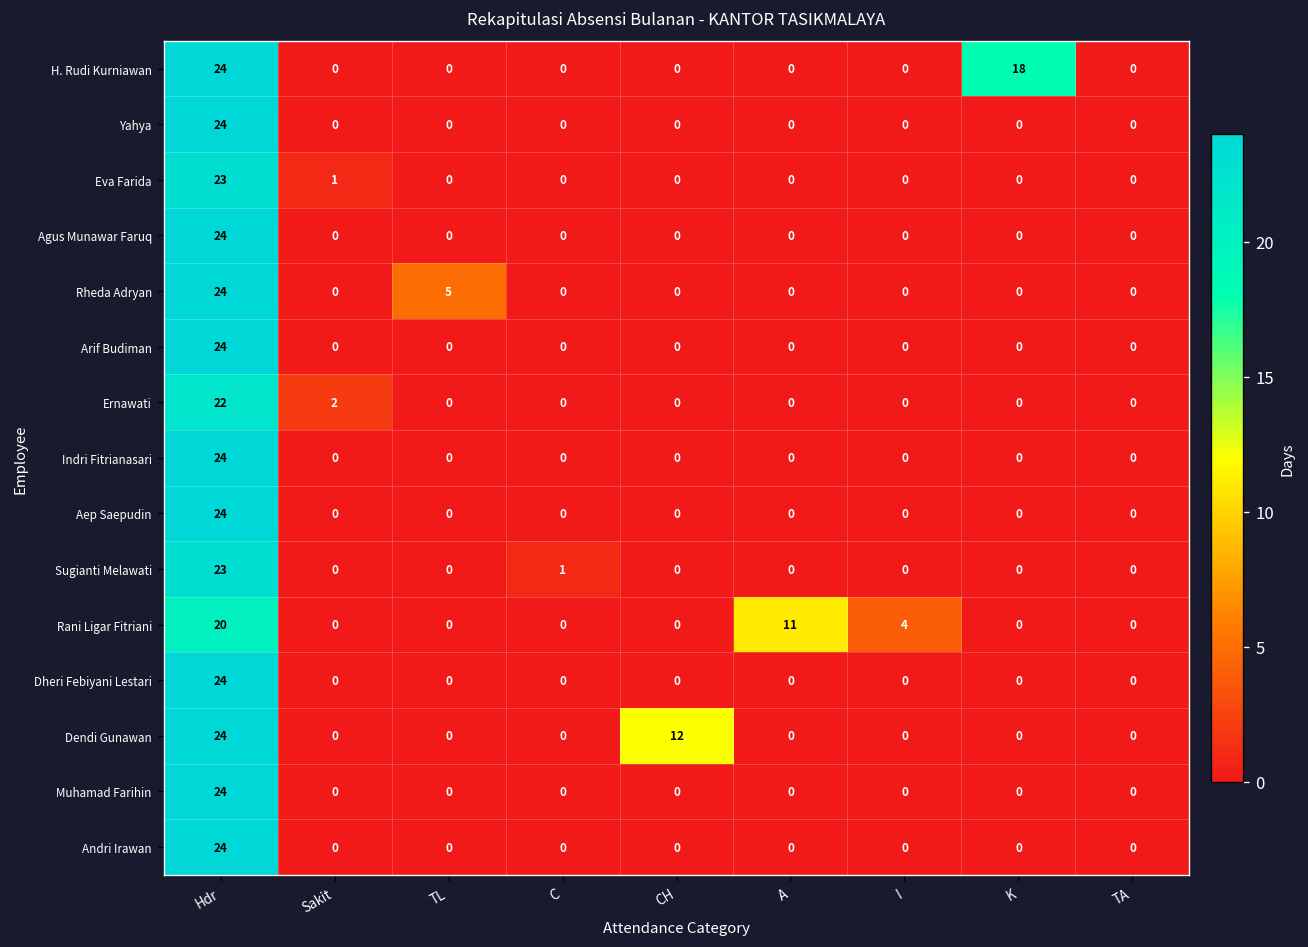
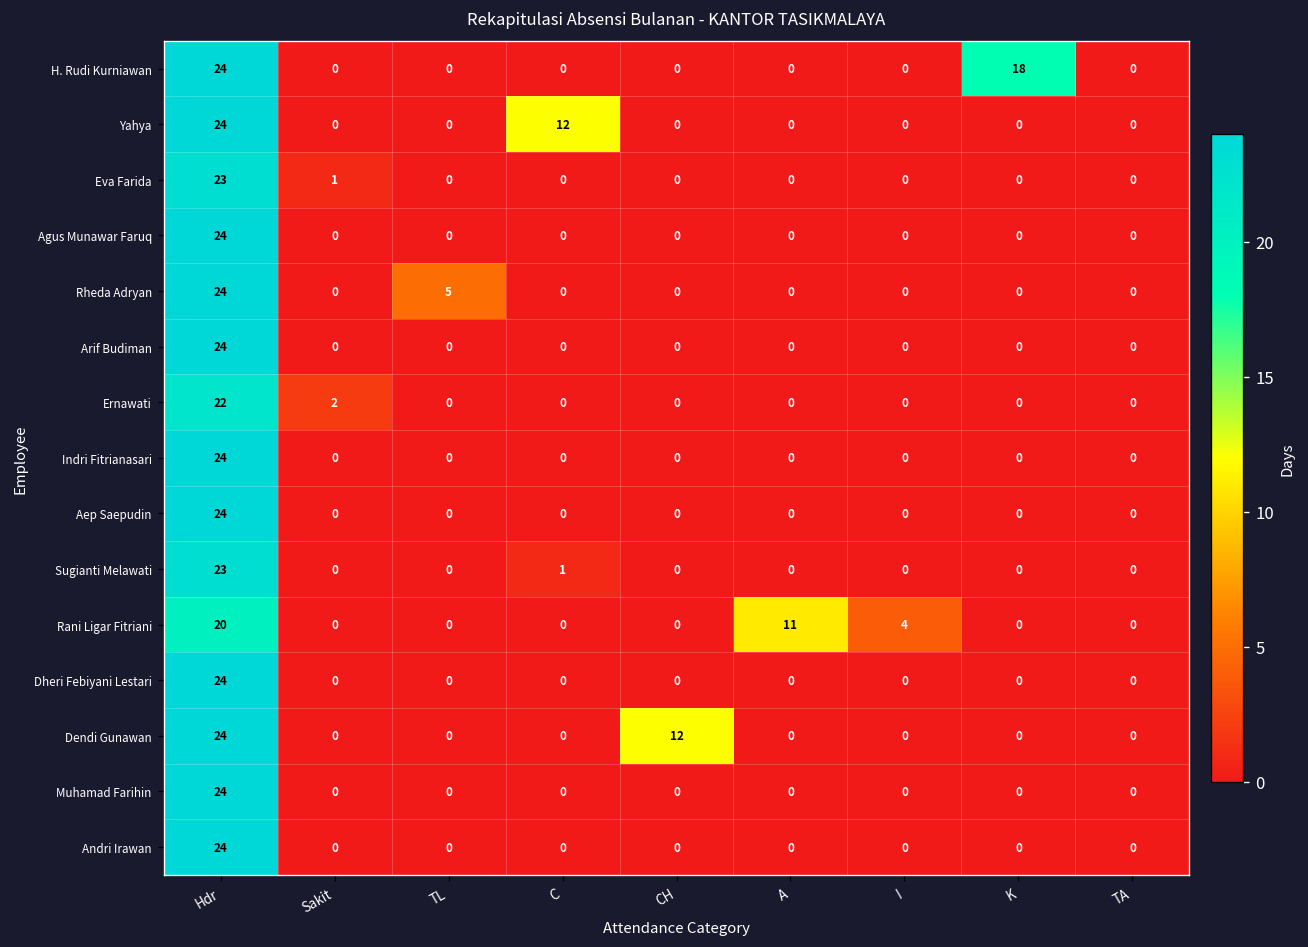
Yahya, C: 0 -> 12
